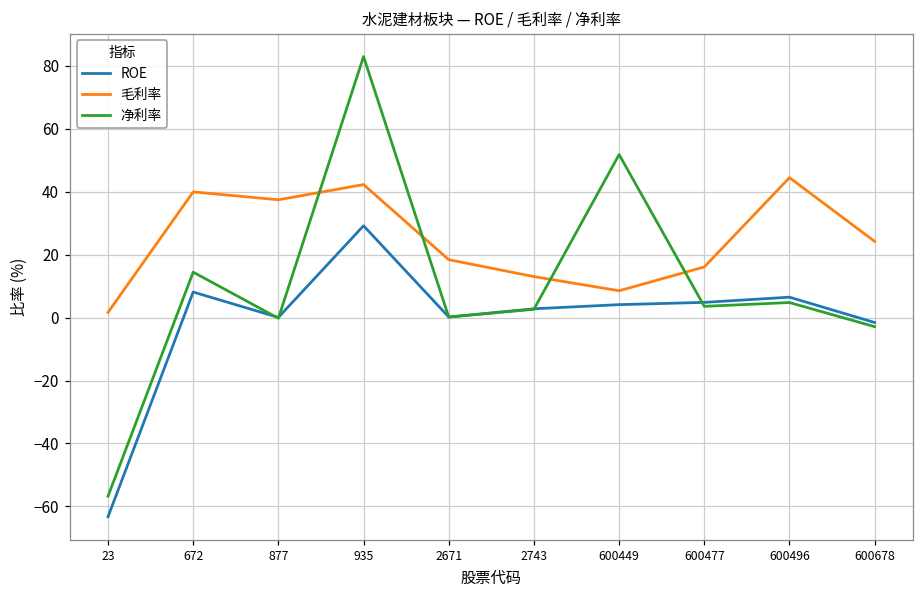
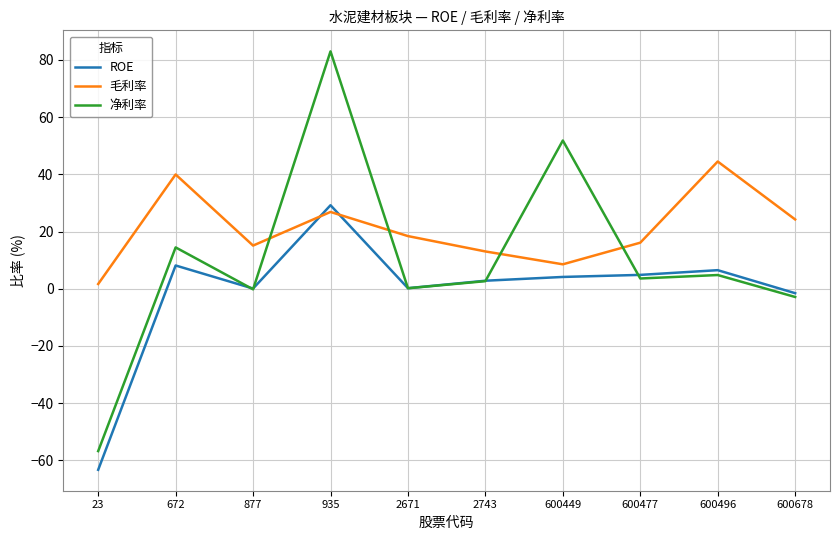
毛利率, 877: 37 -> 15
毛利率, 935: 42 -> 27
